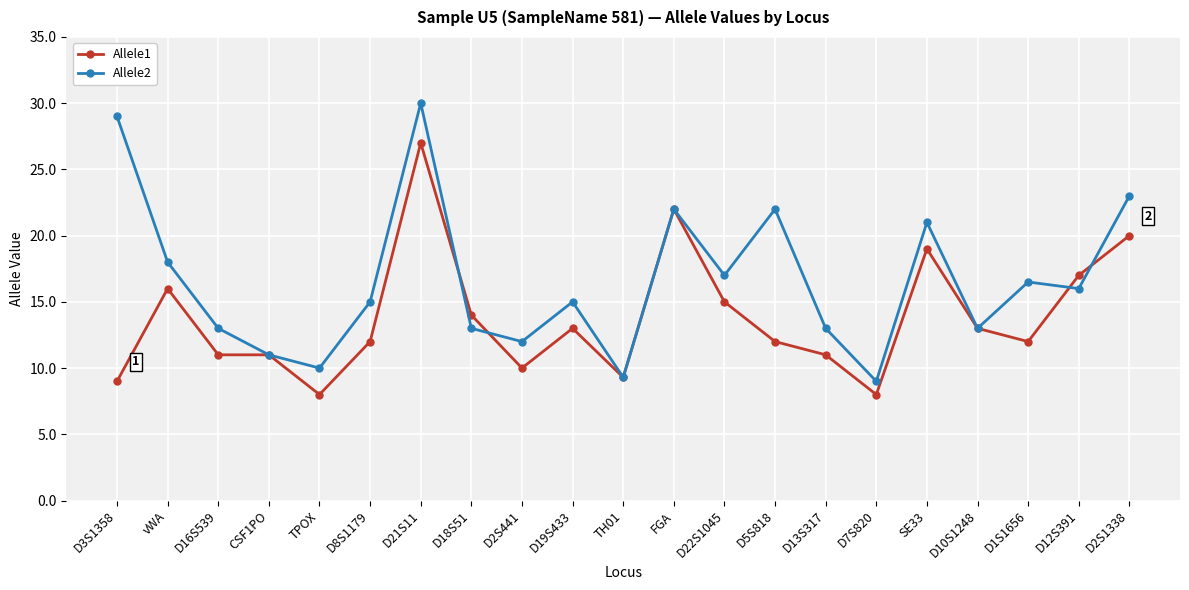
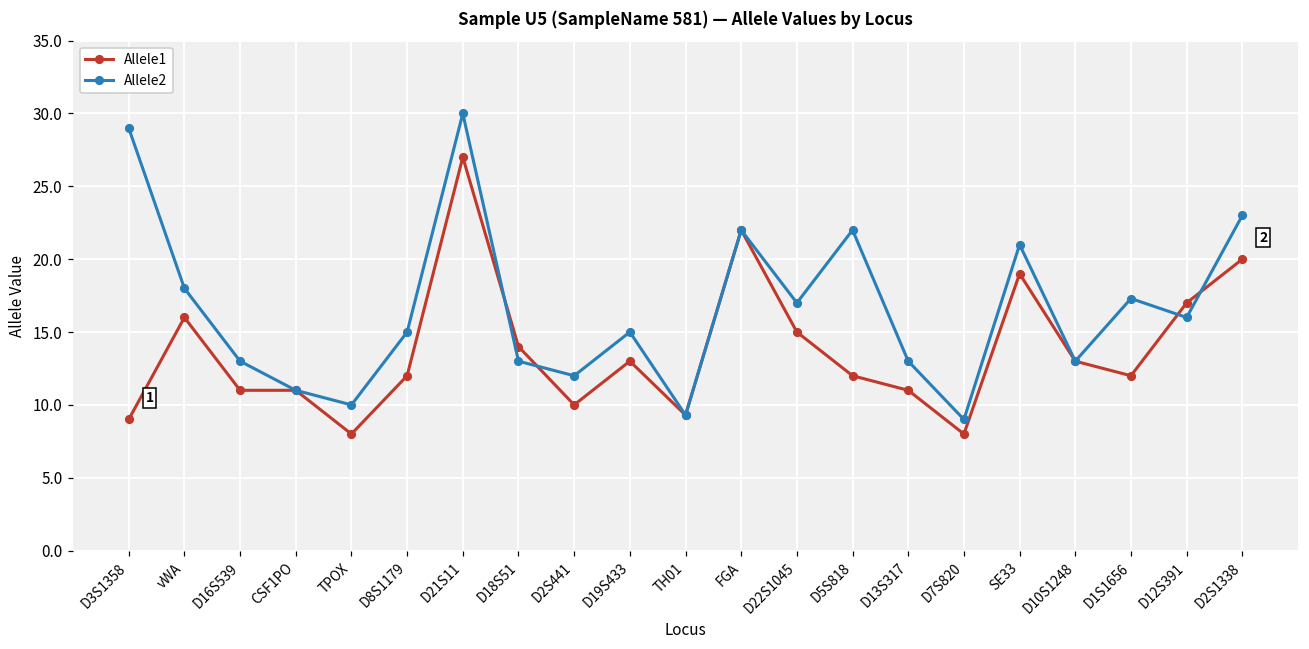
Allele2, D1S1656: 16.5 -> 17.3
